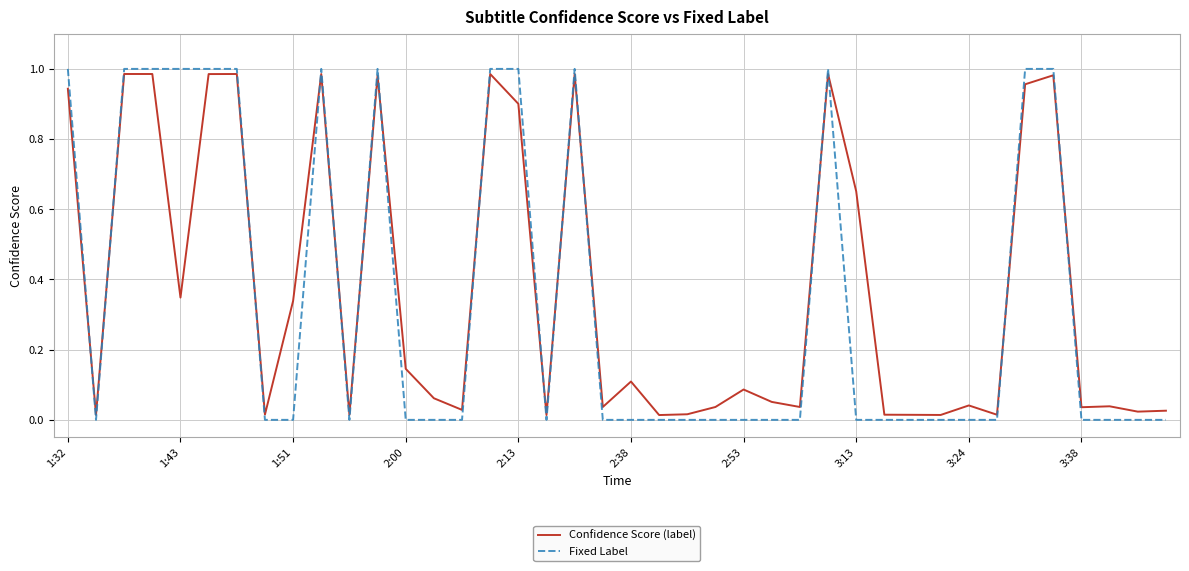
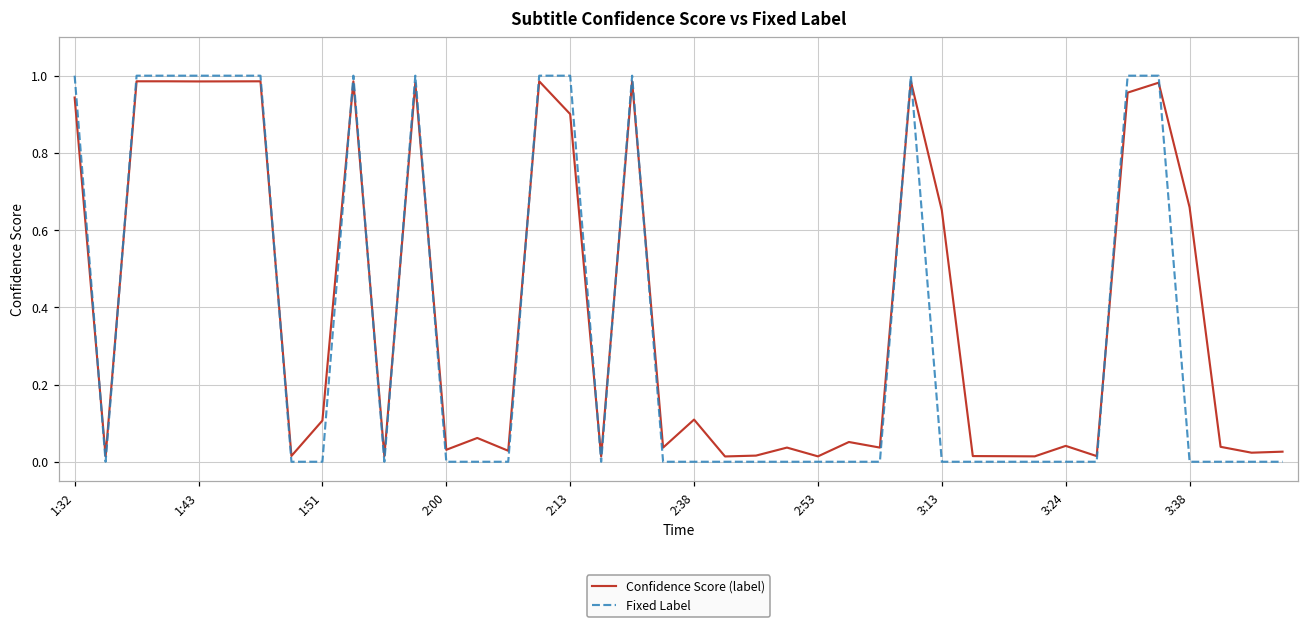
Confidence Score (label), 1:43: 0.35 -> 0.99
Confidence Score (label), 1:51: 0.34 -> 0.11
Confidence Score (label), 2:00: 0.15 -> 0.03
Confidence Score (label), 2:53: 0.09 -> 0.01
Confidence Score (label), 3:38: 0.04 -> 0.66
